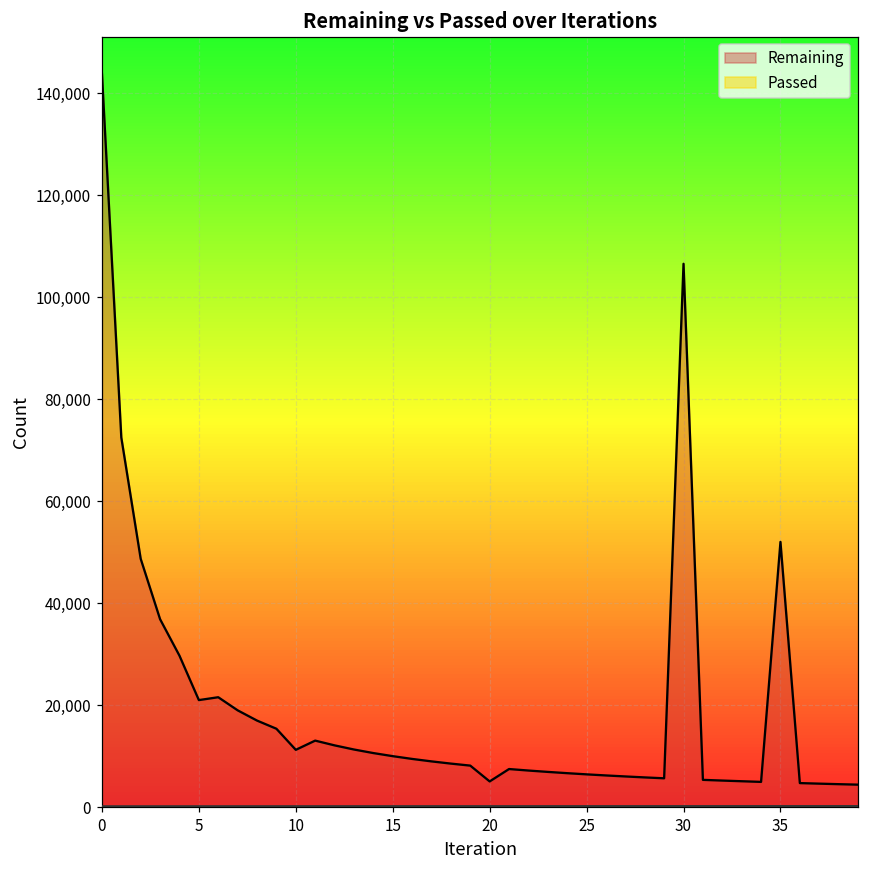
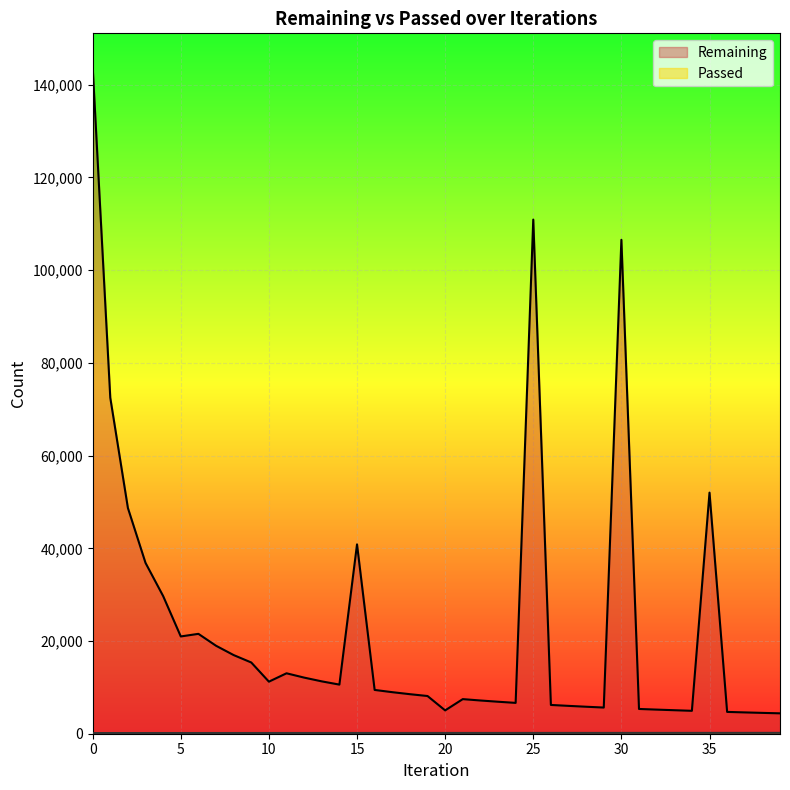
Remaining, 15: 10,000 -> 41,000
Remaining, 25: 6,000 -> 111,000
